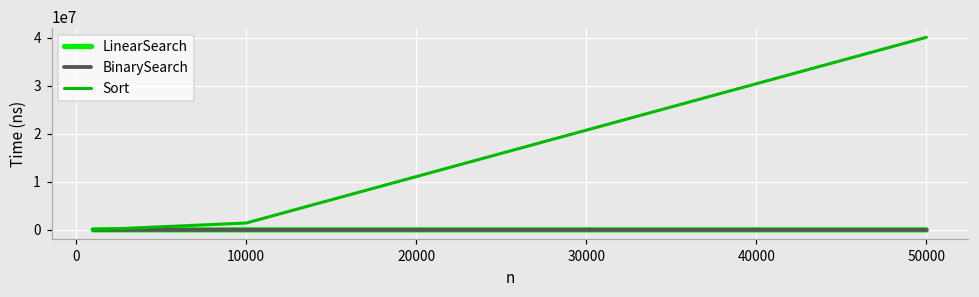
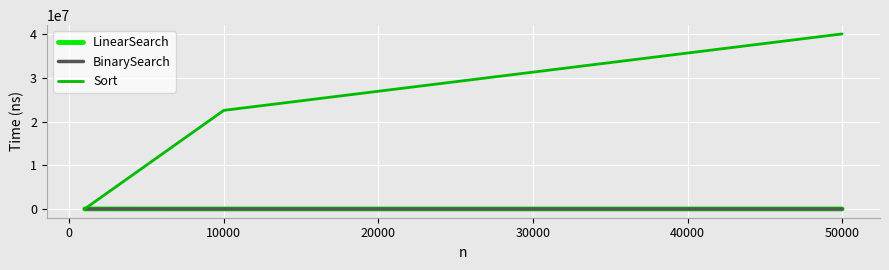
Sort, 10000: 1000000 -> 23000000
